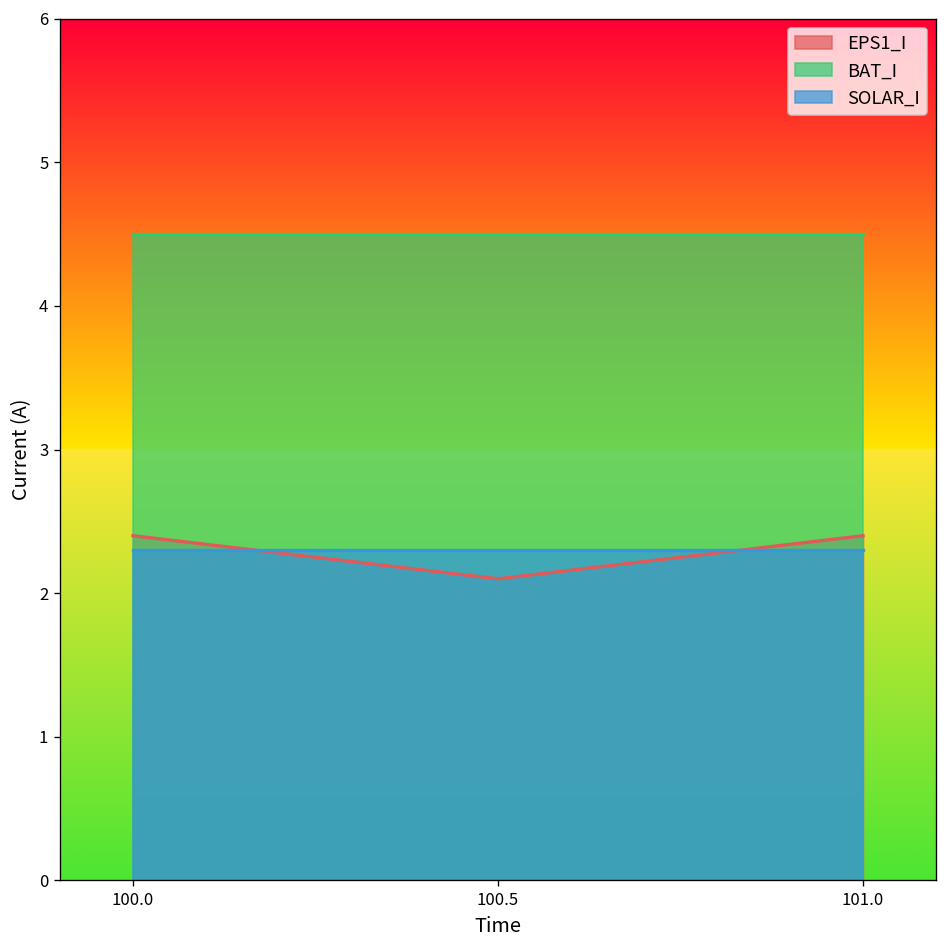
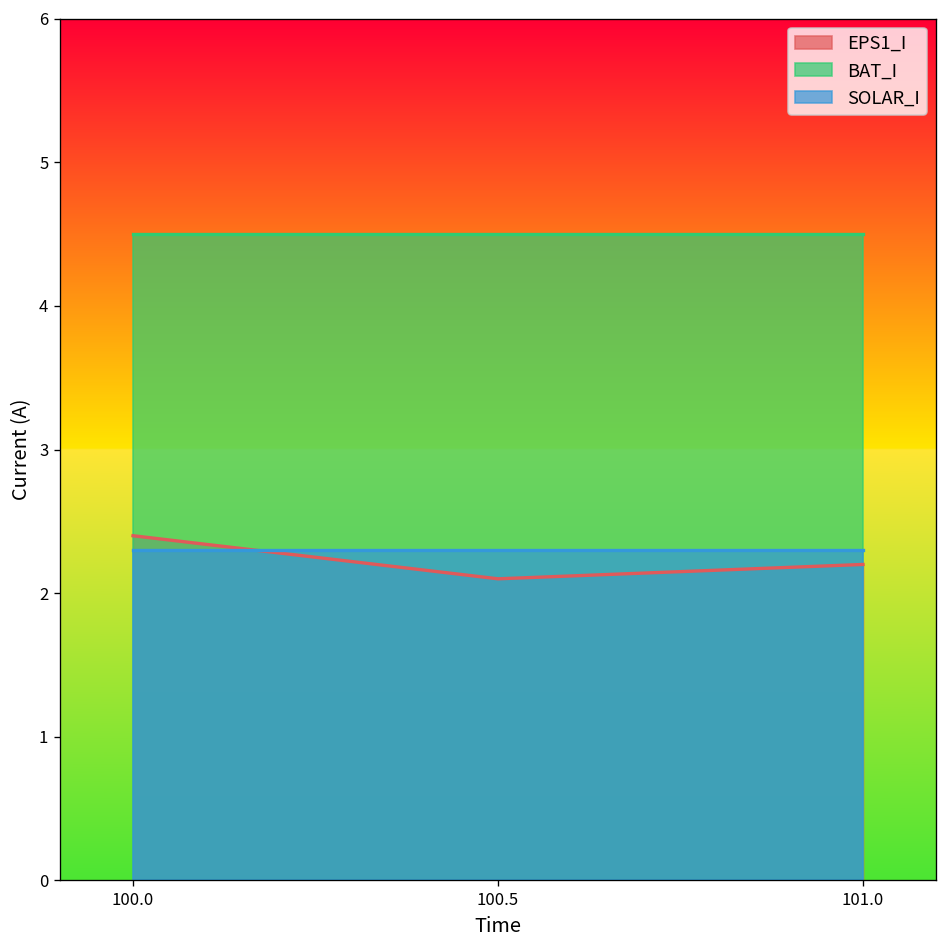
EPS1_I, 101.0: 2.4 -> 2.2
